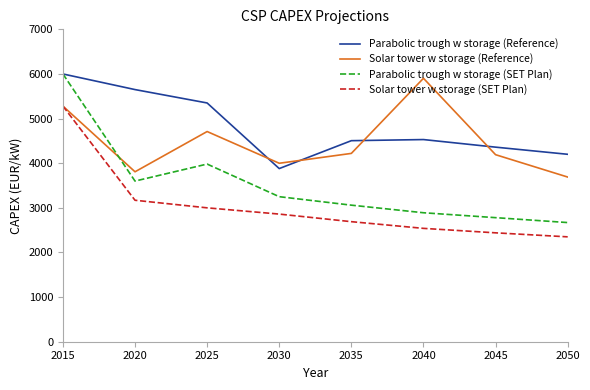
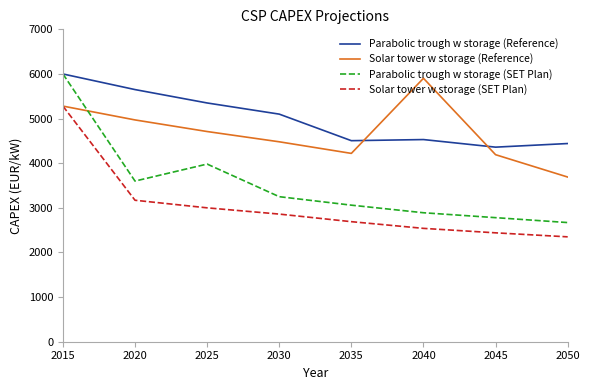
Solar tower w storage (Reference), 2020: 3800 -> 5000
Parabolic trough w storage (Reference), 2030: 3900 -> 5100
Solar tower w storage (Reference), 2030: 4000 -> 4500
Parabolic trough w storage (Reference), 2050: 4200 -> 4400
